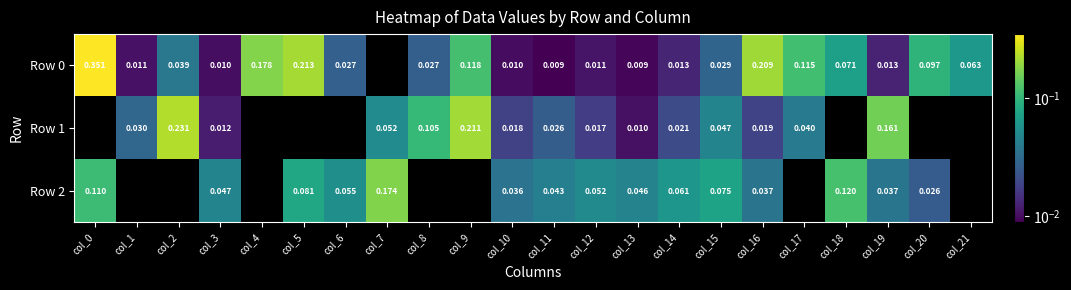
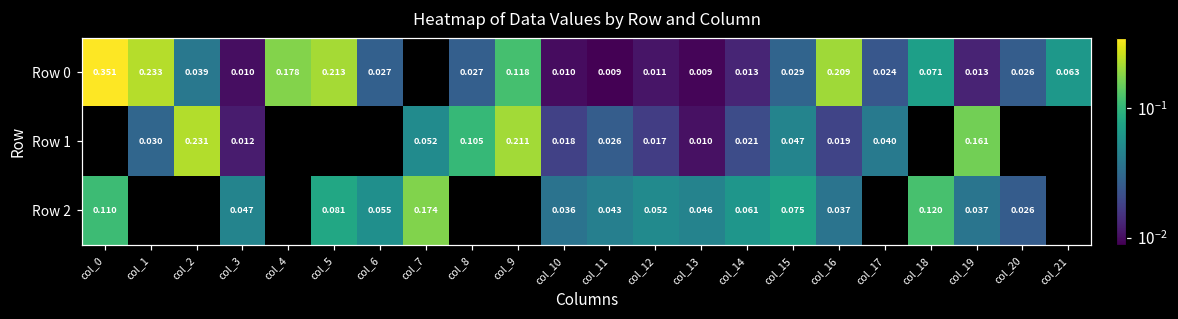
Row 0, col_1: 0.011 -> 0.233
Row 0, col_17: 0.115 -> 0.024
Row 0, col_20: 0.097 -> 0.026
